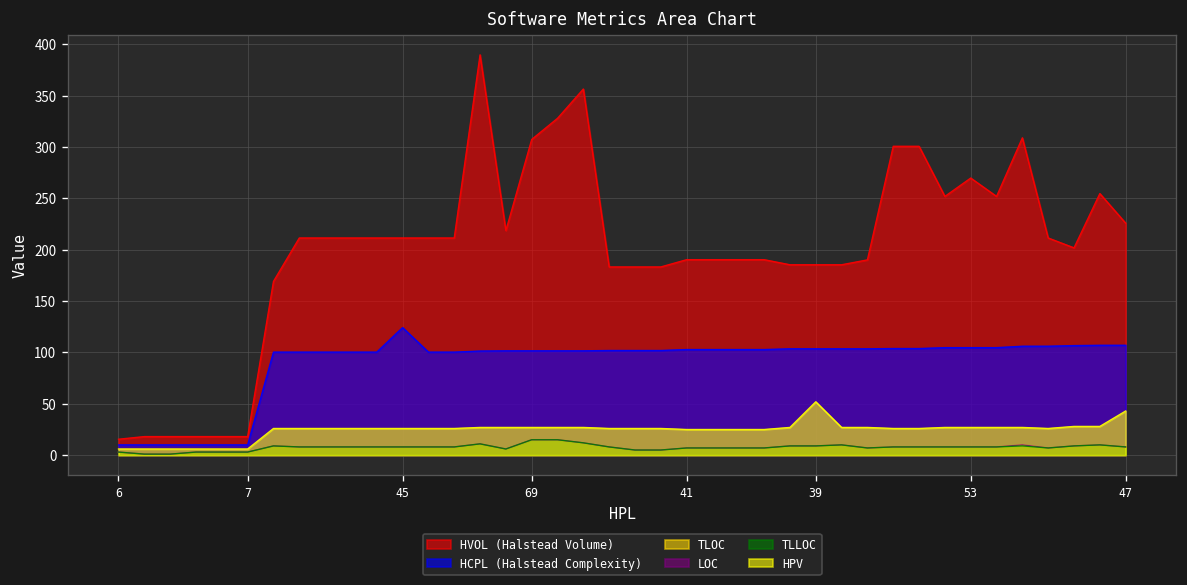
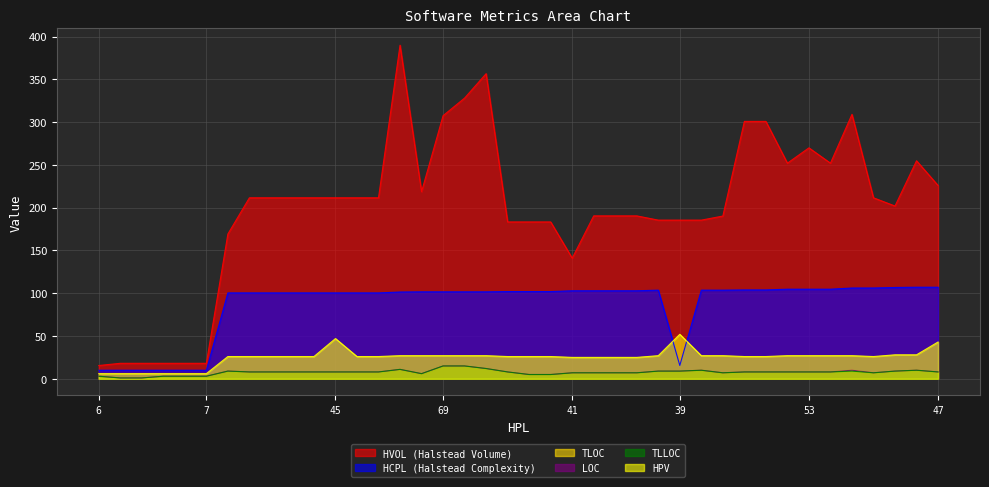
HCPL (Halstead Complexity), 45: 120 -> 100
HPV, 45: 30 -> 50
HVOL (Halstead Volume), 41: 190 -> 140
HCPL (Halstead Complexity), 39: 100 -> 20
